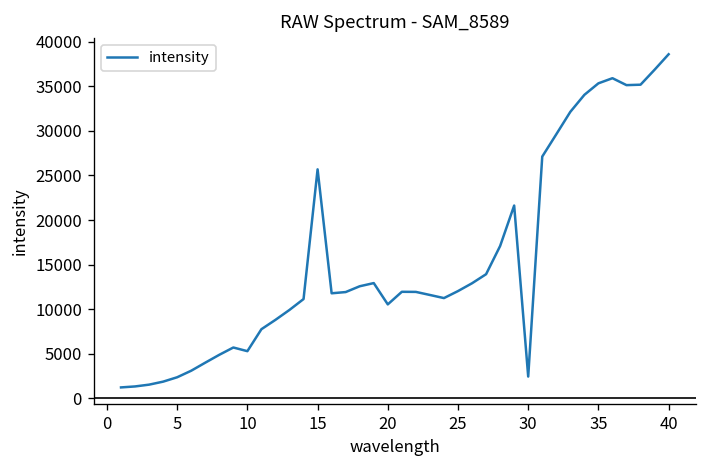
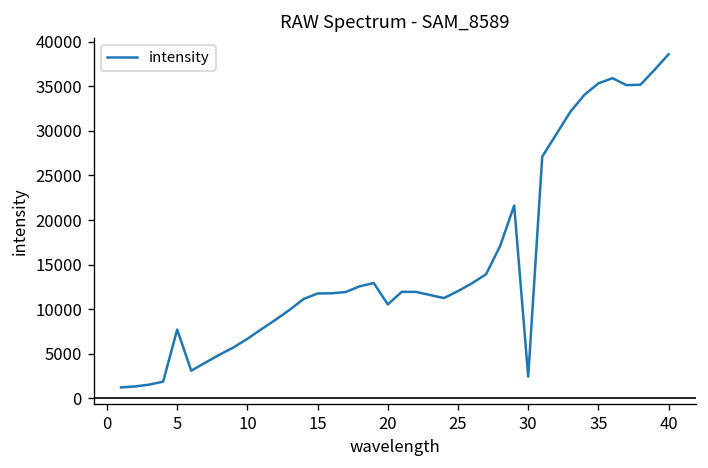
5: 2000 -> 8000
10: 5000 -> 7000
15: 26000 -> 12000
